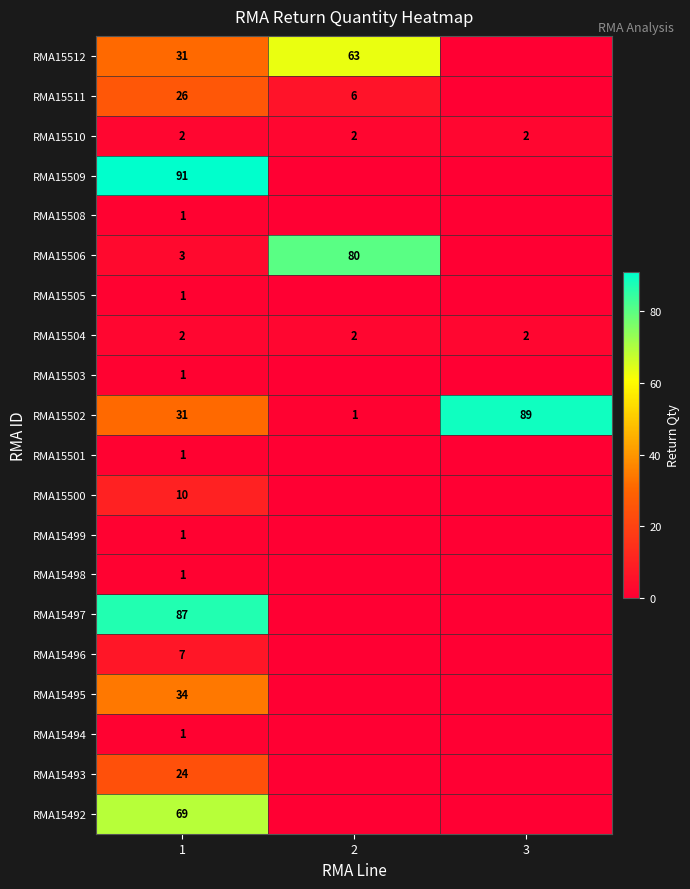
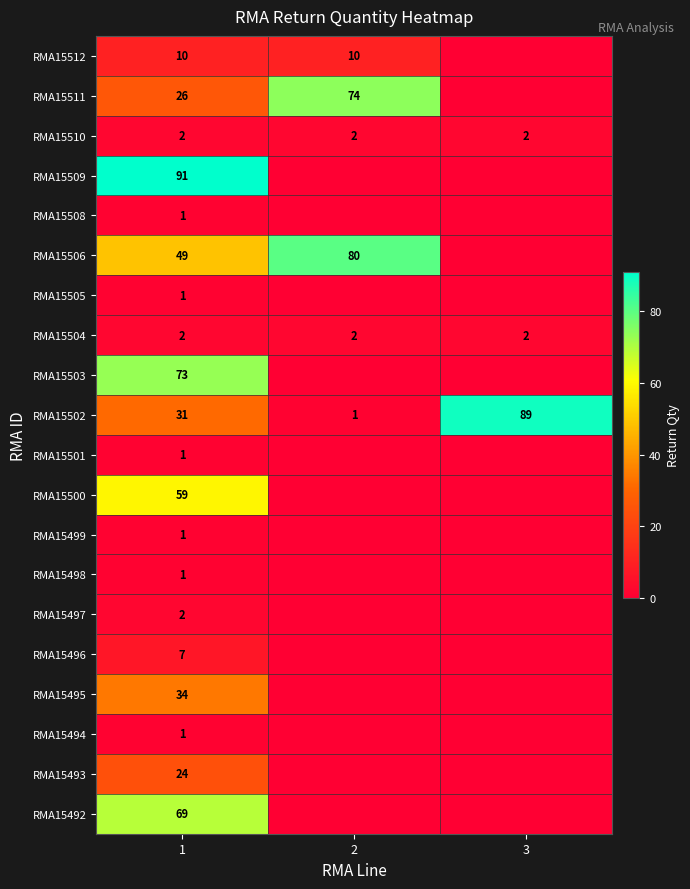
RMA15512, 1: 31 -> 10
RMA15512, 2: 63 -> 10
RMA15511, 2: 6 -> 74
RMA15506, 1: 3 -> 49
RMA15503, 1: 1 -> 73
RMA15500, 1: 10 -> 59
RMA15497, 1: 87 -> 2
